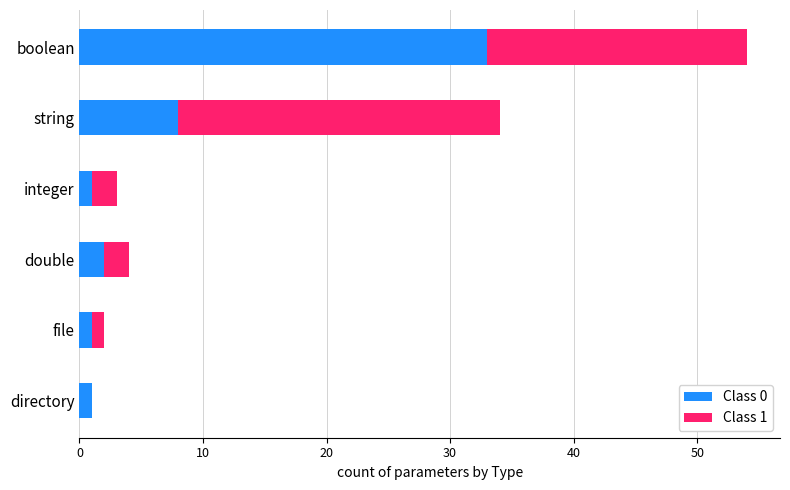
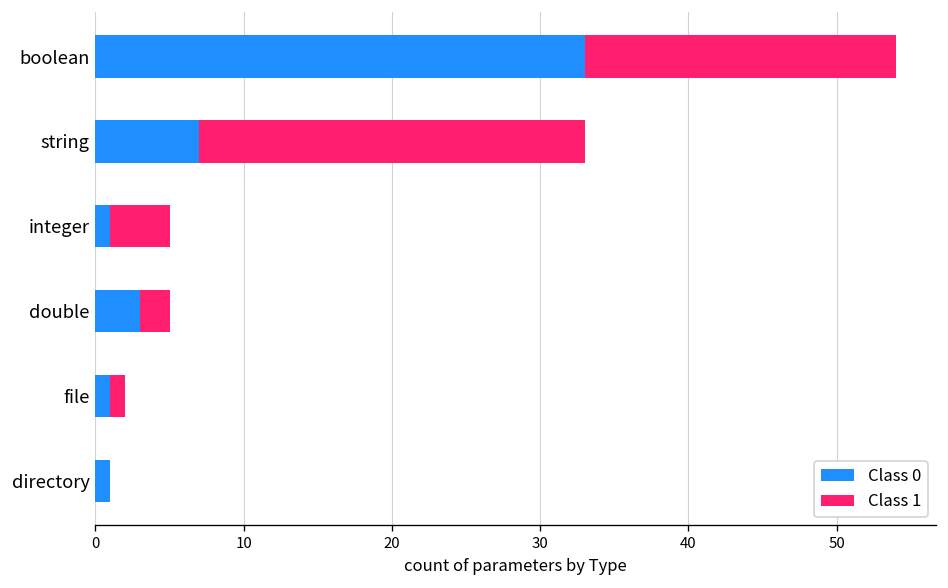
Class 0, string: 8 -> 7
Class 1, integer: 2 -> 4
Class 0, double: 2 -> 3
